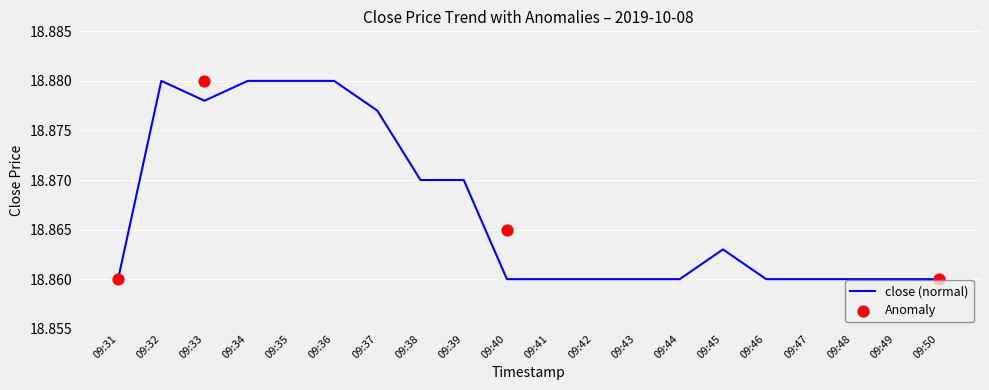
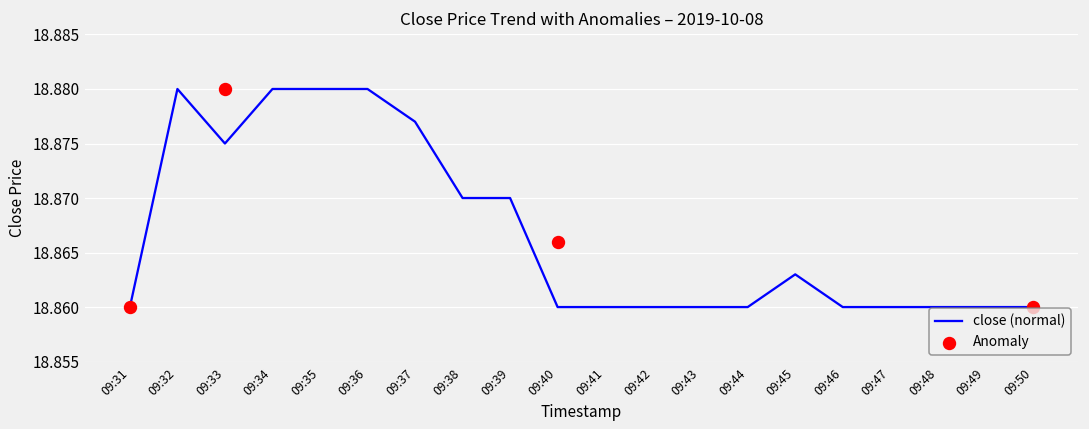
close (normal), 09:33: 18.878 -> 18.875
Anomaly, 09:40: 18.865 -> 18.866
